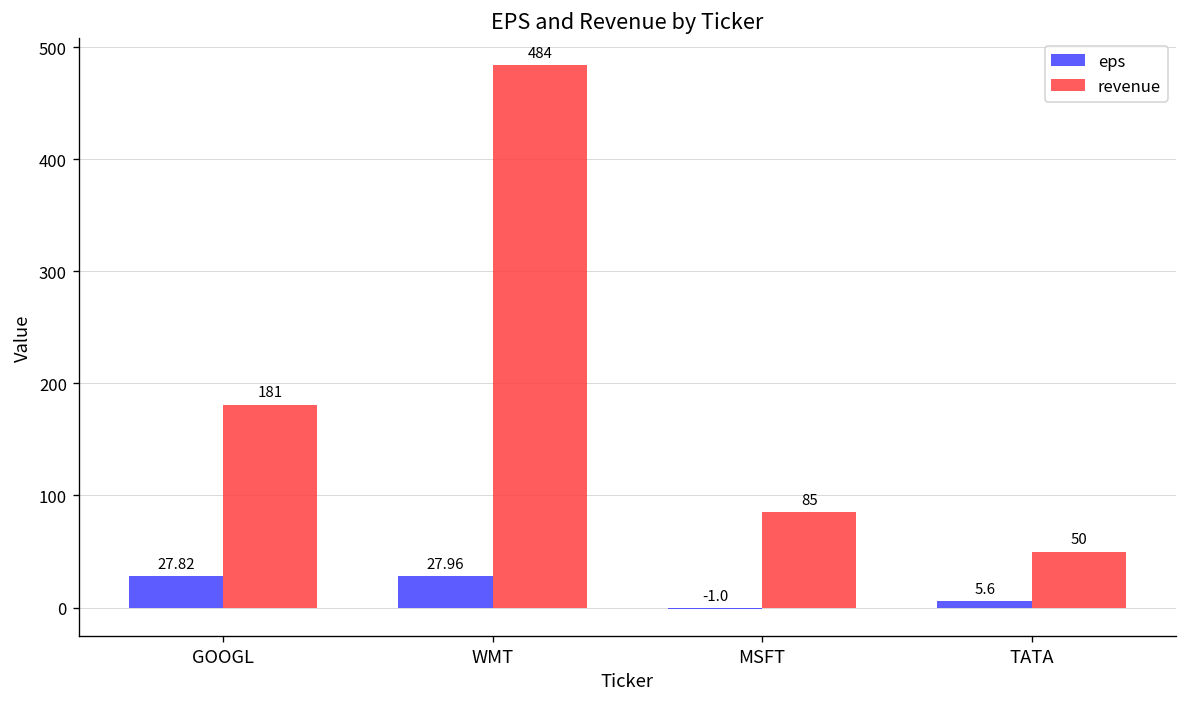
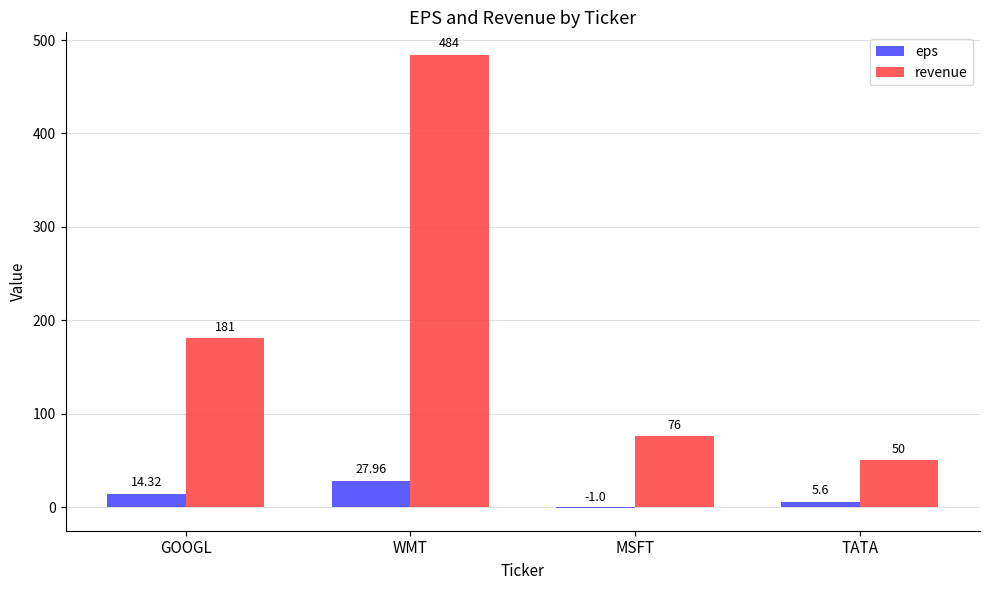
eps, GOOGL: 27.82 -> 14.32
revenue, MSFT: 85 -> 76
